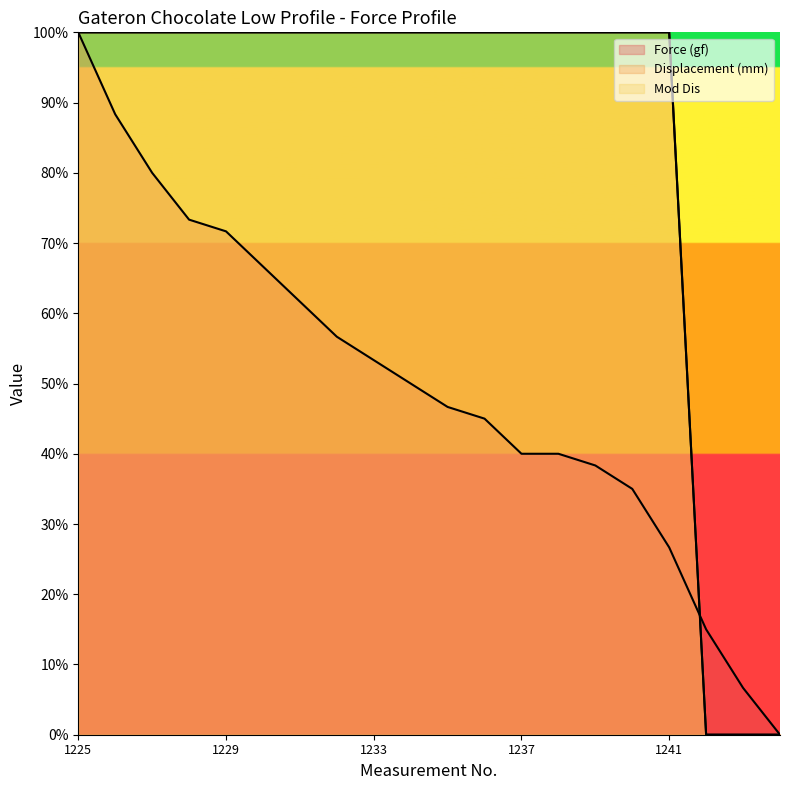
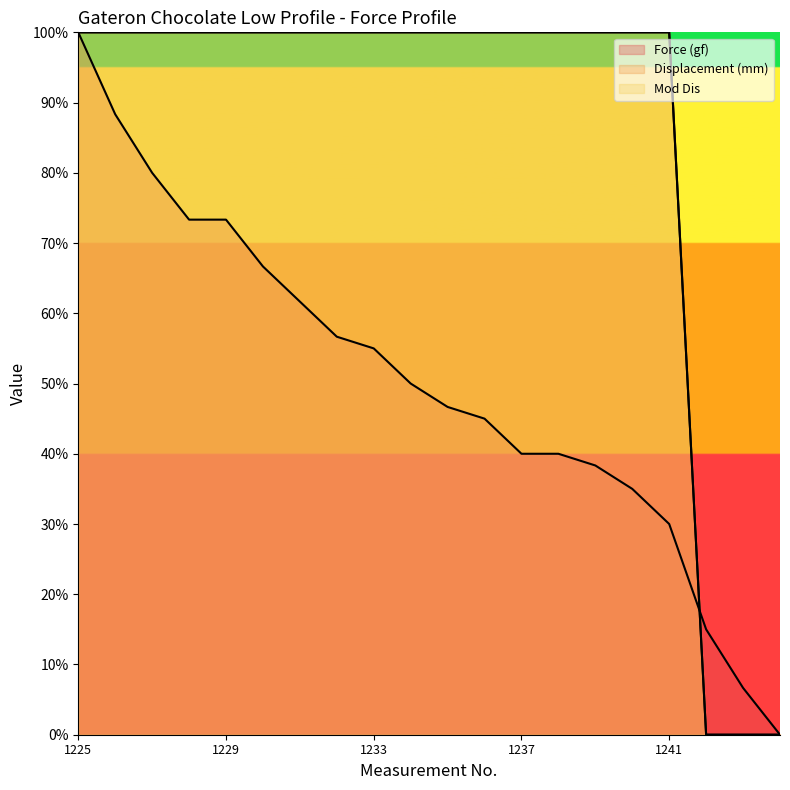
Force (gf), 1229: 72% -> 73%
Force (gf), 1233: 53% -> 55%
Force (gf), 1241: 27% -> 30%
